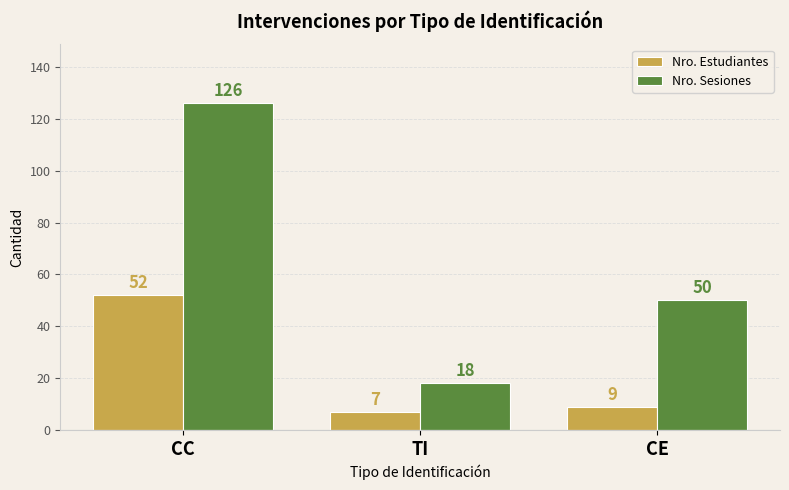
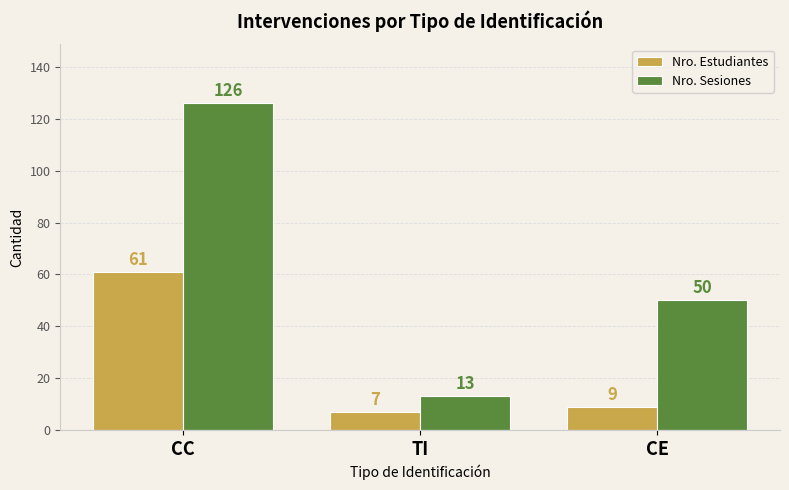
Nro. Estudiantes, CC: 52 -> 61
Nro. Sesiones, TI: 18 -> 13
